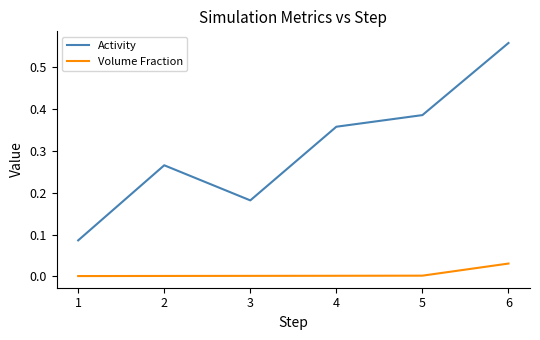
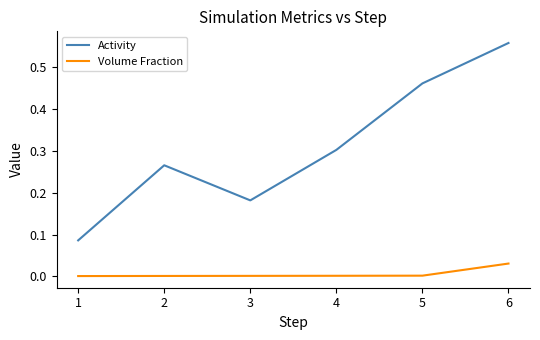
Activity, 4: 0.36 -> 0.30
Activity, 5: 0.39 -> 0.46
